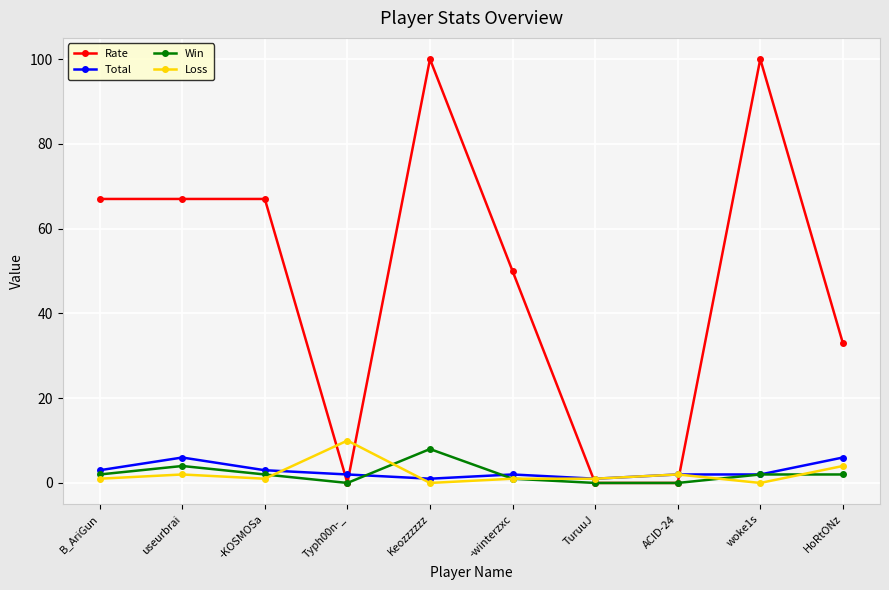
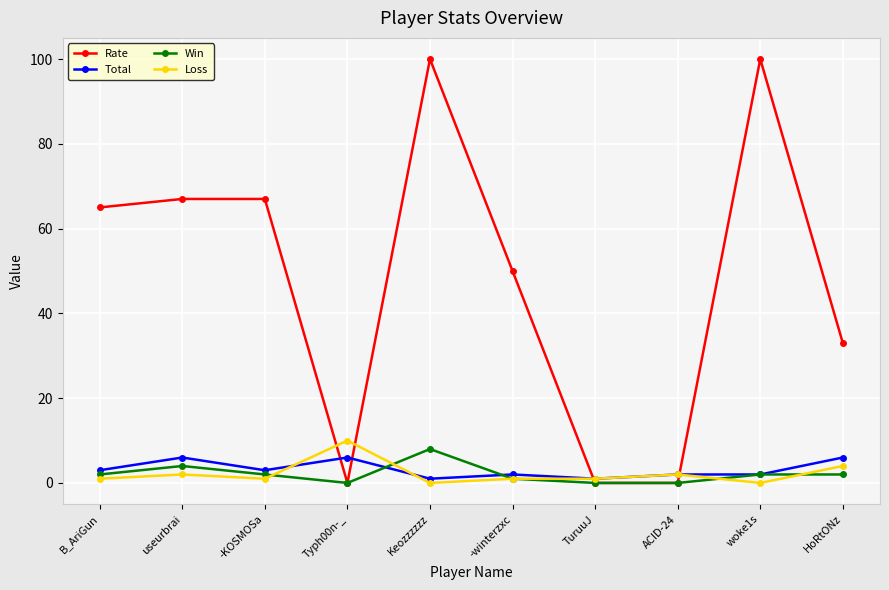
Rate, B_AriGun: 67 -> 65
Total, Typh00n-_: 2 -> 6
